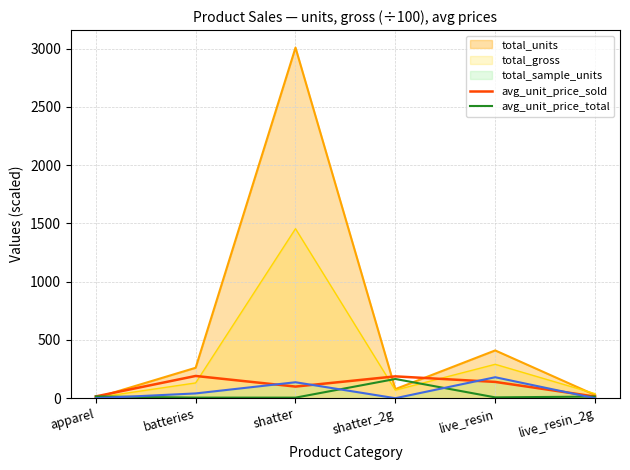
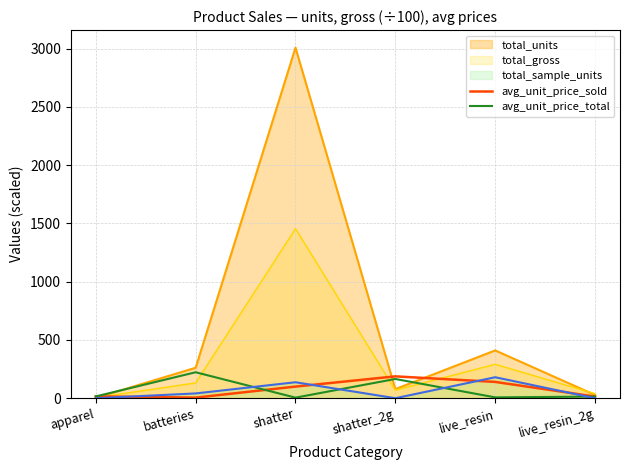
avg_unit_price_sold, batteries: 190 -> 10
avg_unit_price_total, batteries: 10 -> 220
